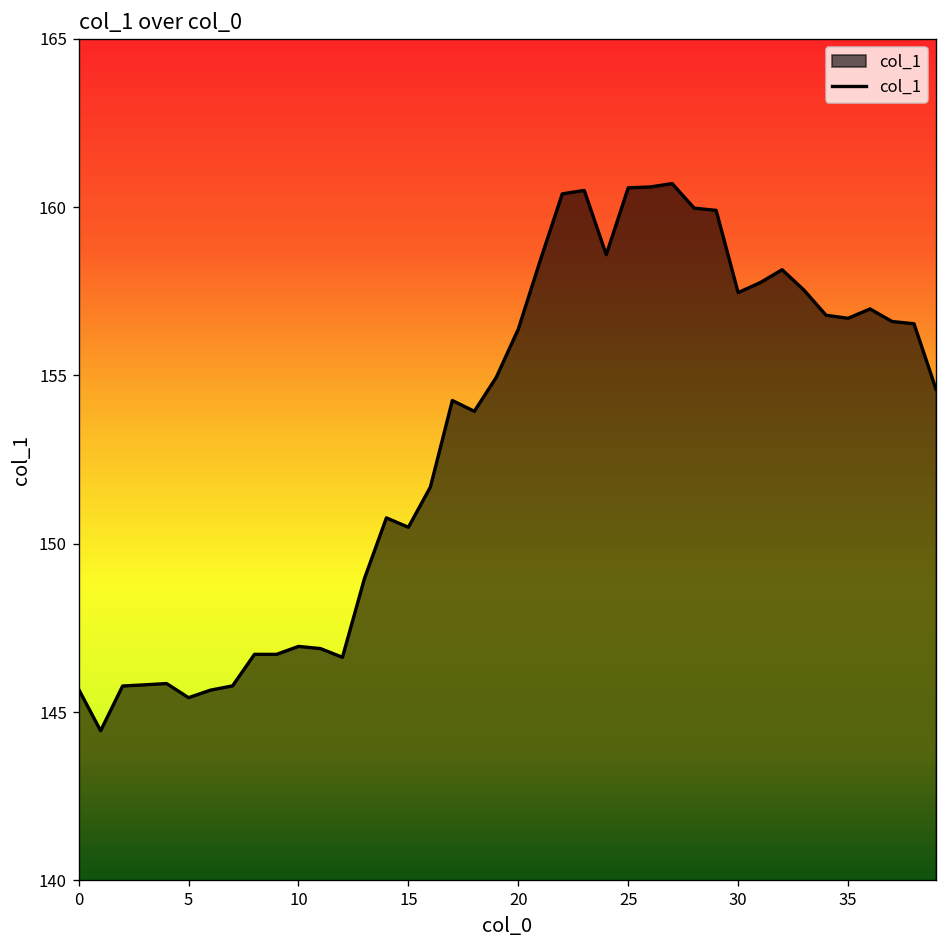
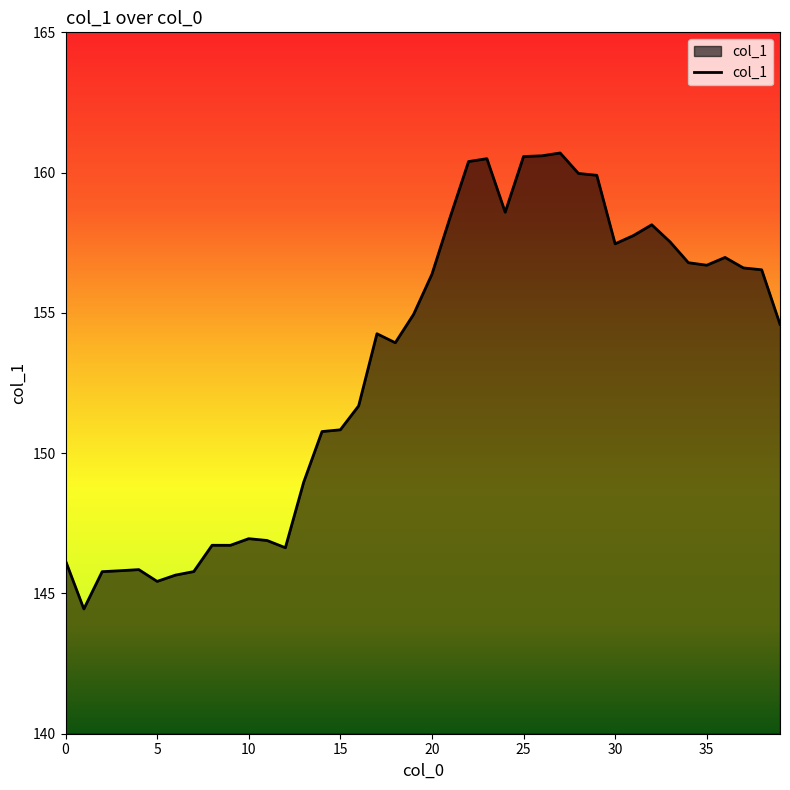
0: 145.7 -> 146.2
15: 150.5 -> 150.8
